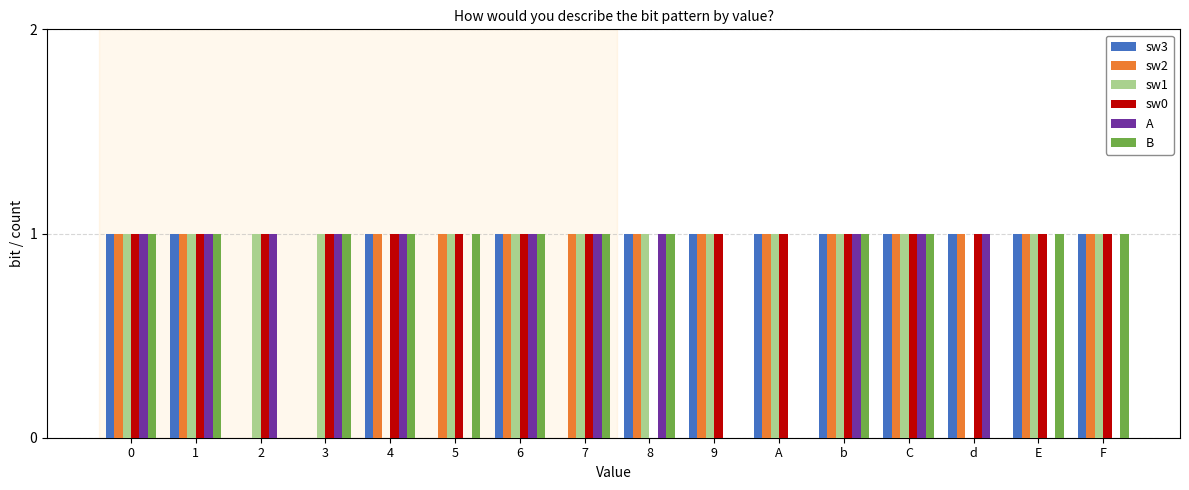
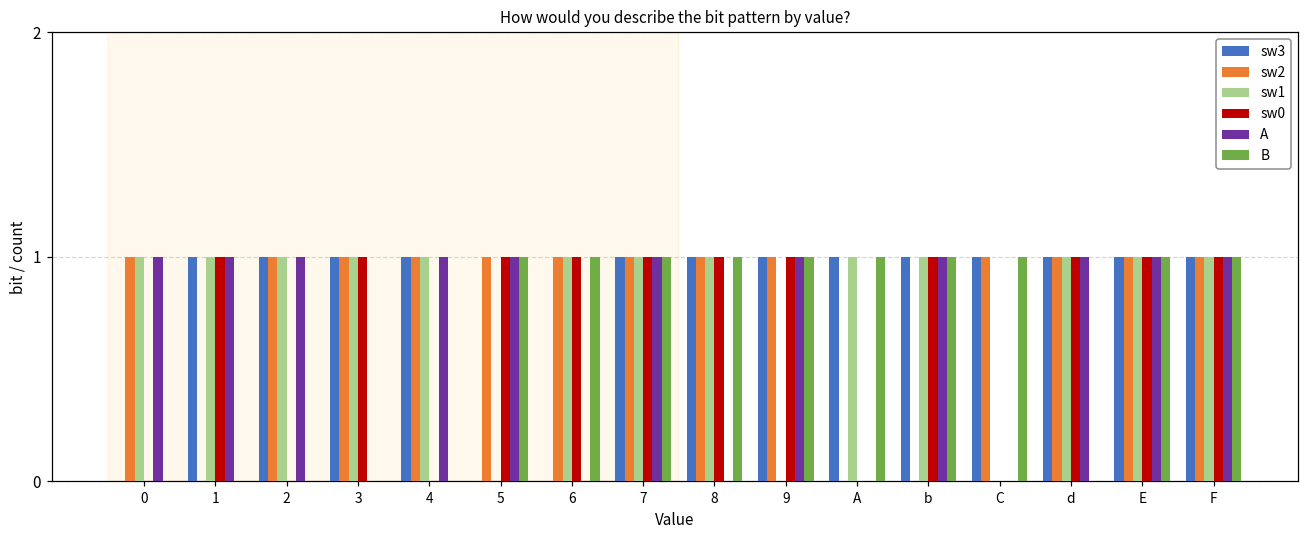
sw3, 0: 1 -> 0
sw0, 0: 1 -> 0
B, 0: 1 -> 0
sw2, 1: 1 -> 0
B, 1: 1 -> 0
sw3, 2: 0 -> 1
sw2, 2: 0 -> 1
sw0, 2: 1 -> 0
sw3, 3: 0 -> 1
sw2, 3: 0 -> 1
A, 3: 1 -> 0
B, 3: 1 -> 0
sw1, 4: 0 -> 1
sw0, 4: 1 -> 0
B, 4: 1 -> 0
sw1, 5: 1 -> 0
A, 5: 0 -> 1
sw3, 6: 1 -> 0
A, 6: 1 -> 0
sw3, 7: 0 -> 1
sw0, 8: 0 -> 1
A, 8: 1 -> 0
sw1, 9: 1 -> 0
A, 9: 0 -> 1
B, 9: 0 -> 1
sw2, A: 1 -> 0
sw0, A: 1 -> 0
B, A: 0 -> 1
sw2, b: 1 -> 0
sw1, C: 1 -> 0
sw0, C: 1 -> 0
A, C: 1 -> 0
sw1, d: 0 -> 1
A, E: 0 -> 1
A, F: 0 -> 1
